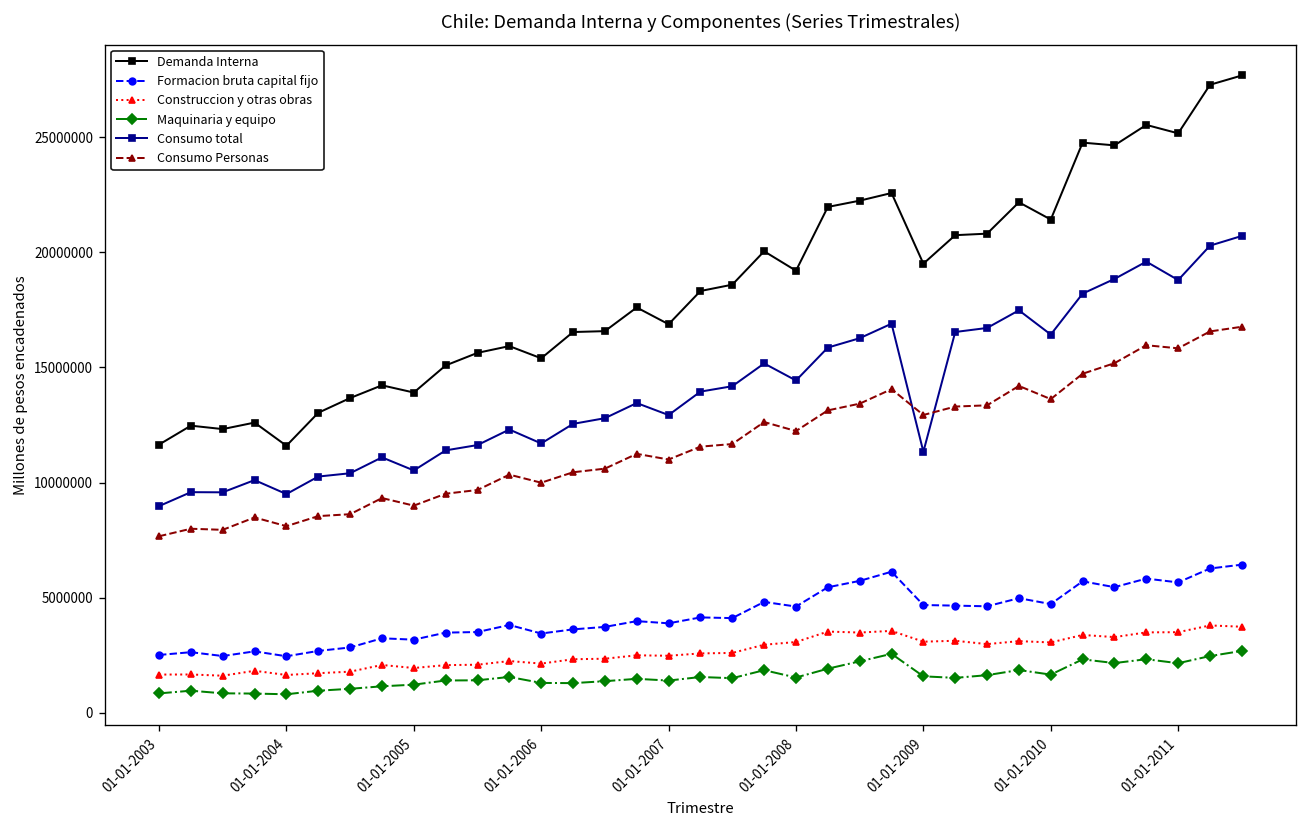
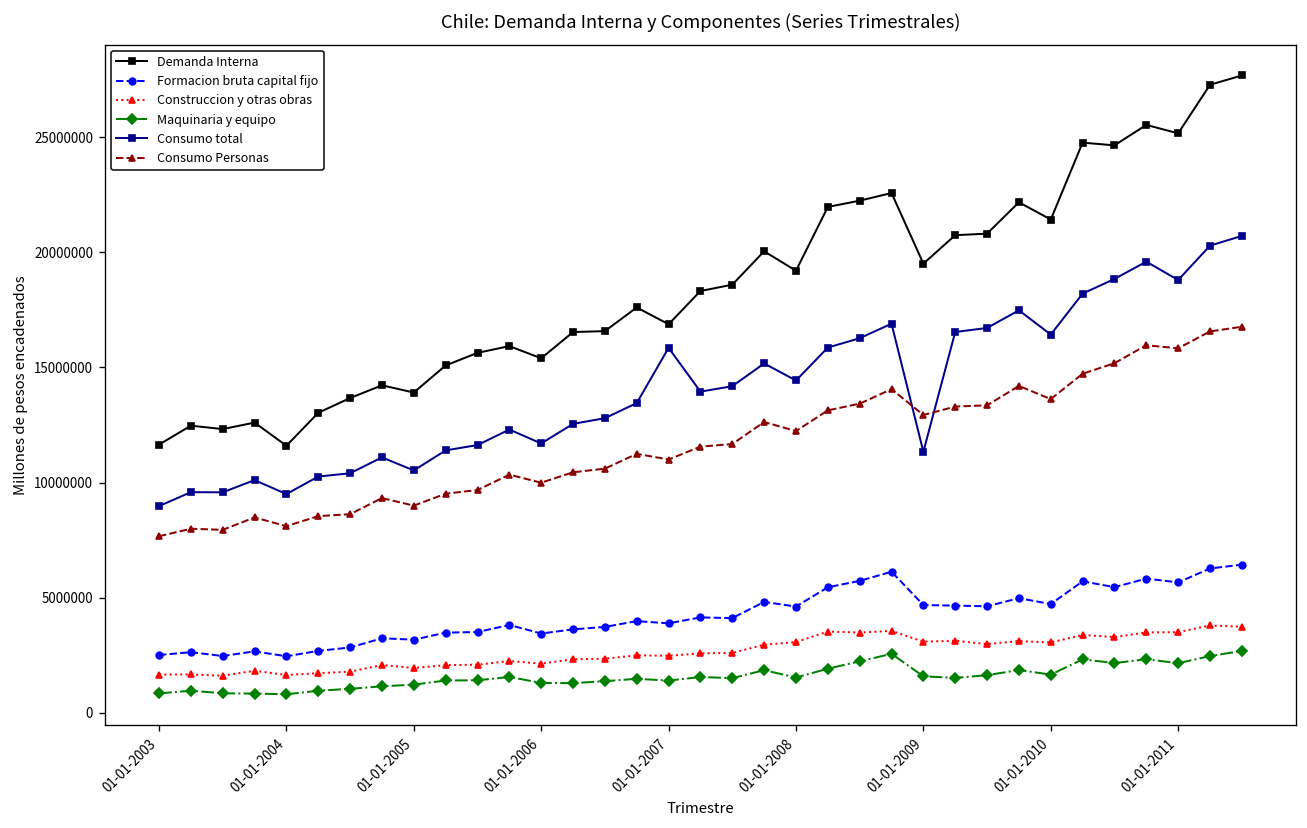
Consumo total, 01-01-2007: 12900000 -> 15800000
